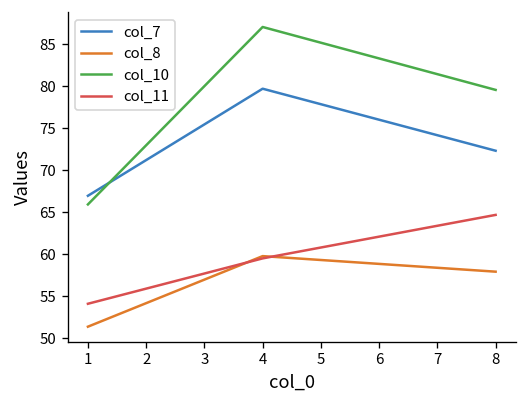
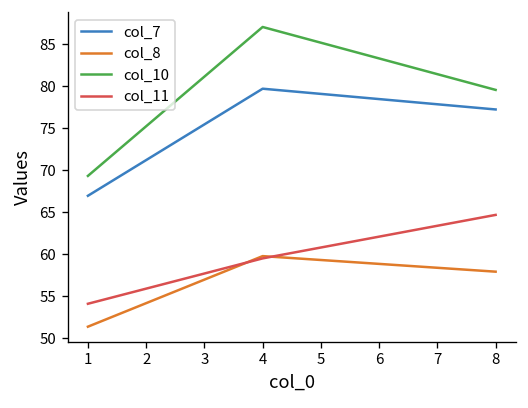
col_10, 1: 66 -> 69
col_7, 8: 72 -> 77
